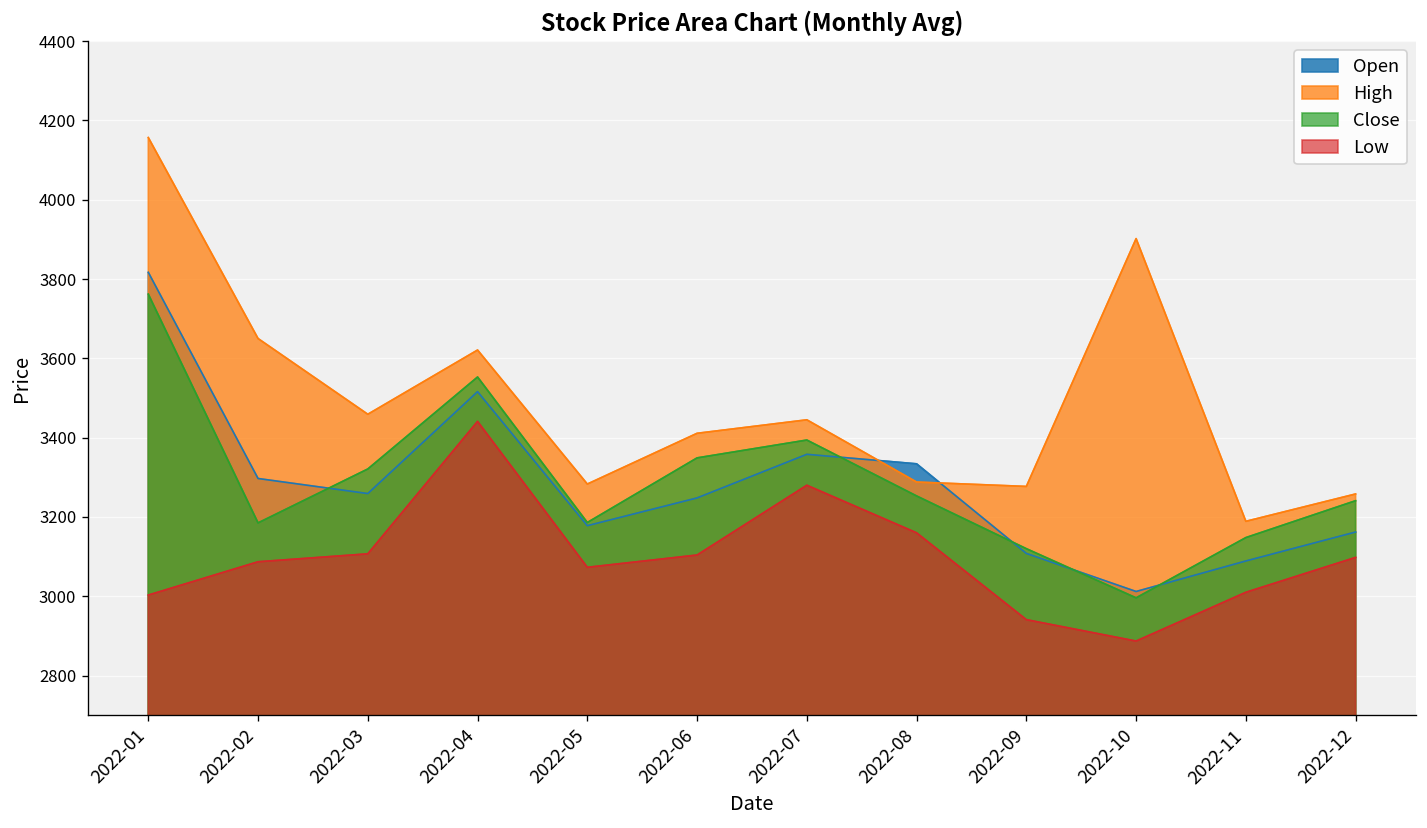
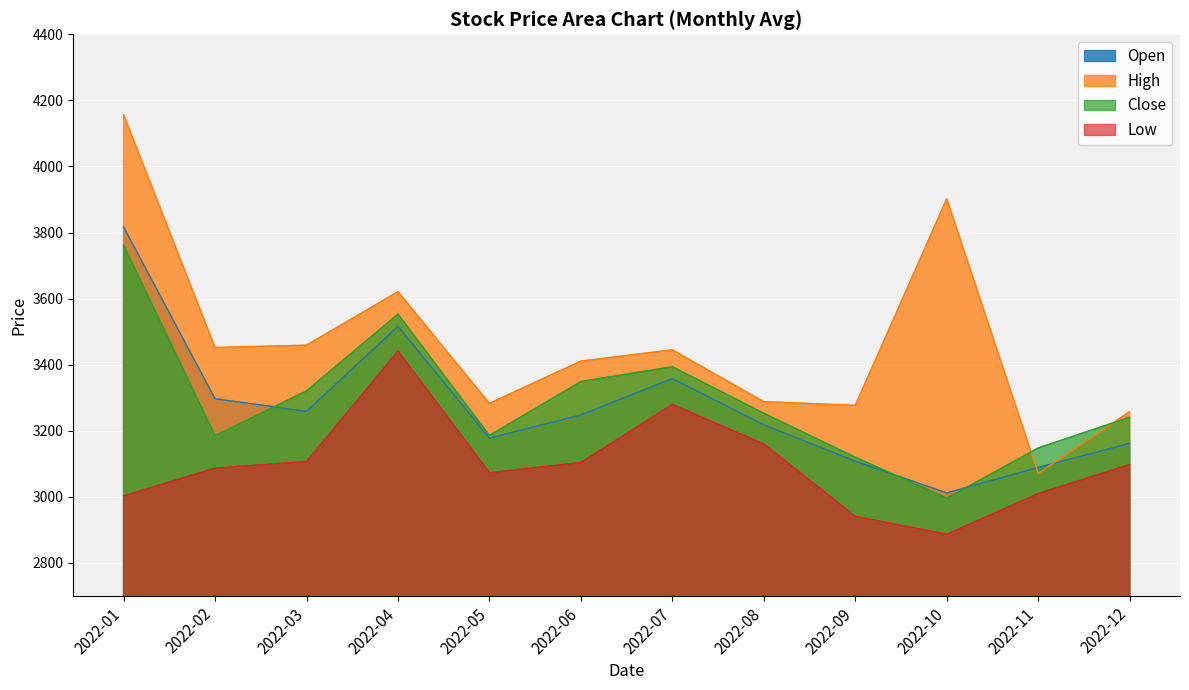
High, 2022-02: 3650 -> 3450
Open, 2022-08: 3330 -> 3220
High, 2022-11: 3190 -> 3070
